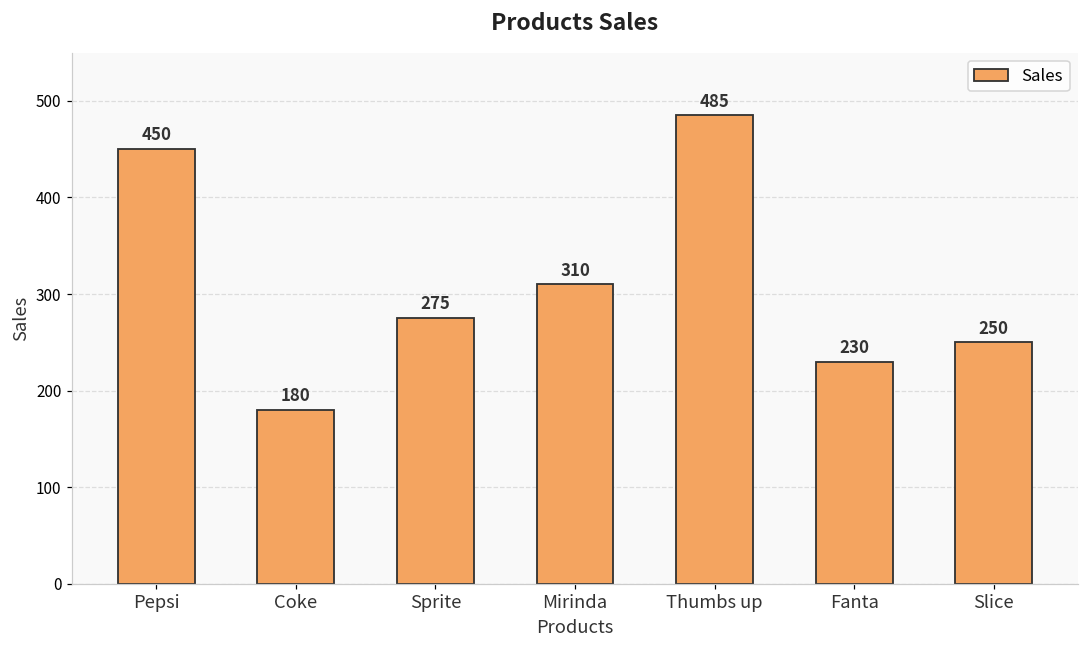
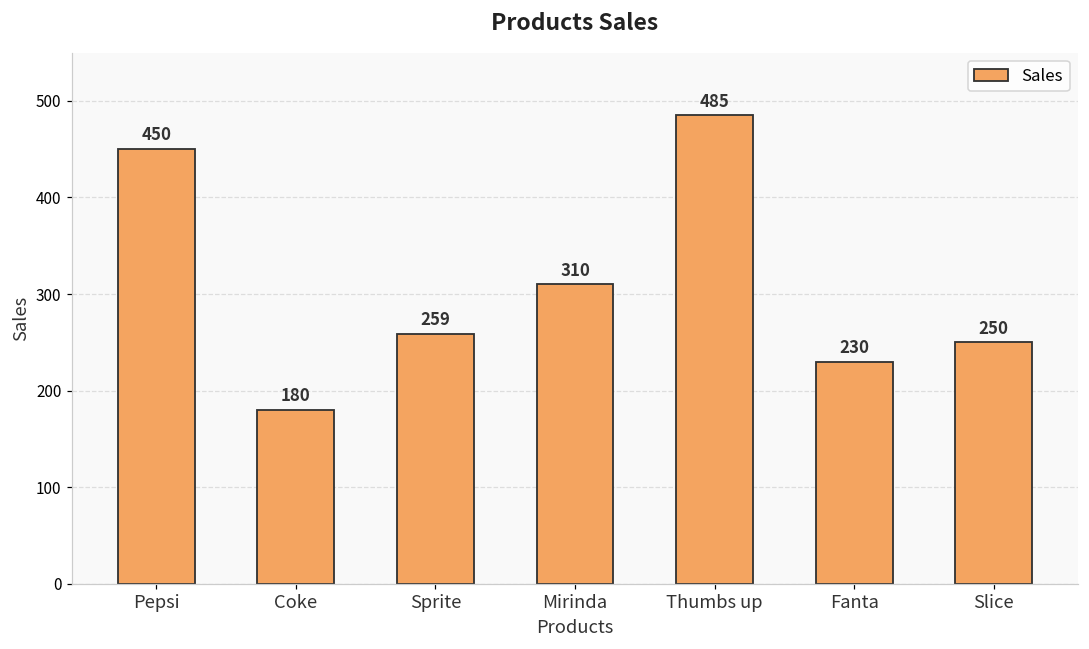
Sprite: 275 -> 259
